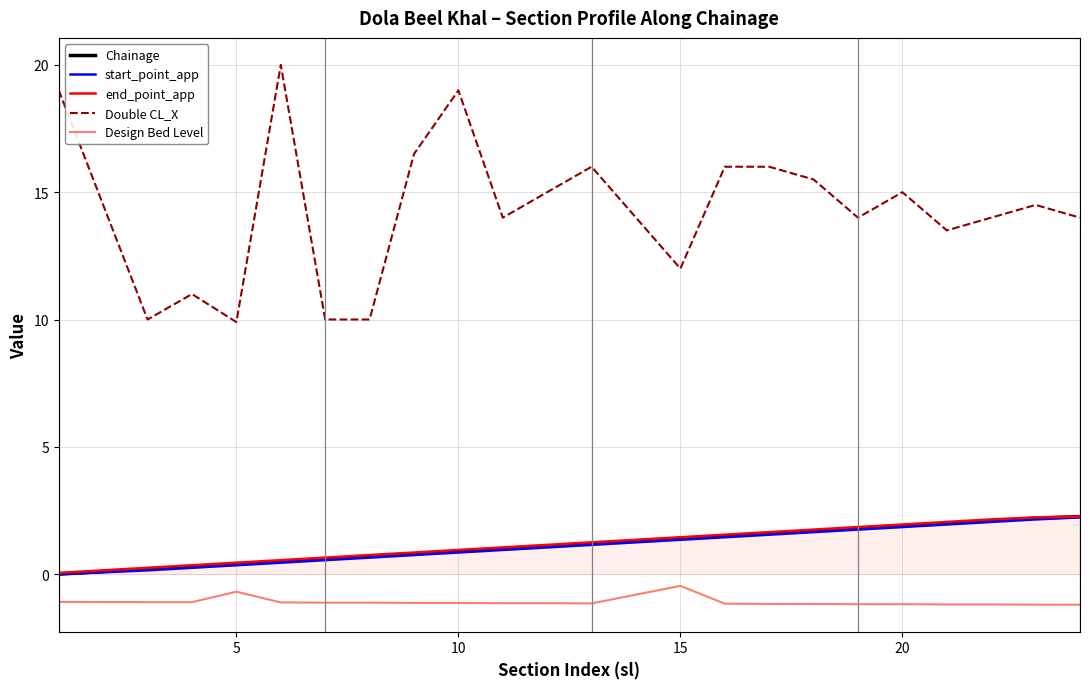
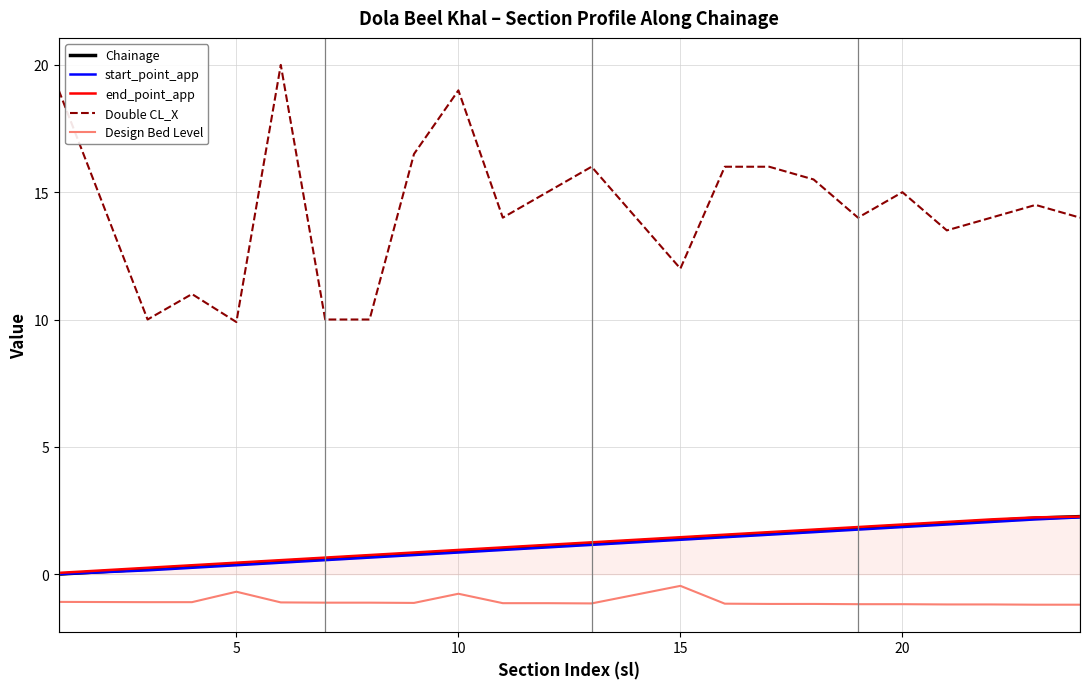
Design Bed Level, 10: -1.1 -> -0.8
